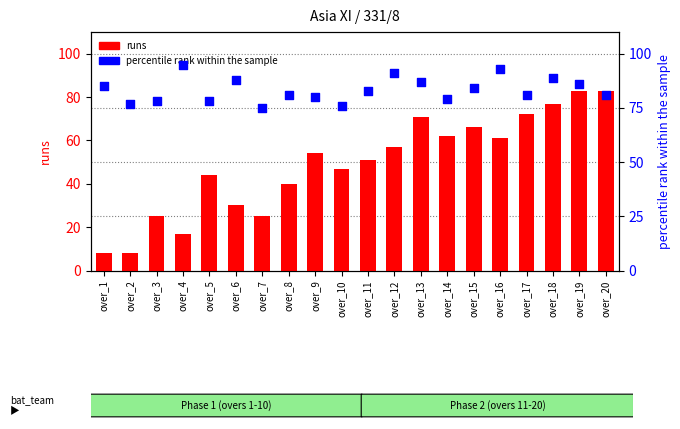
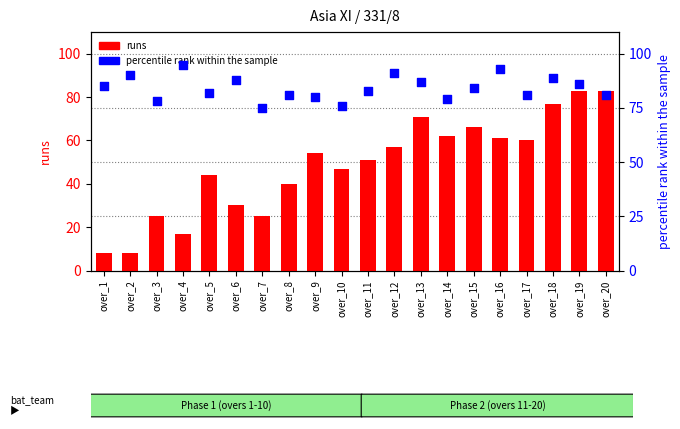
runs, over_17: 72 -> 60
percentile rank within the sample, over_2: 77 -> 90
percentile rank within the sample, over_5: 78 -> 82
